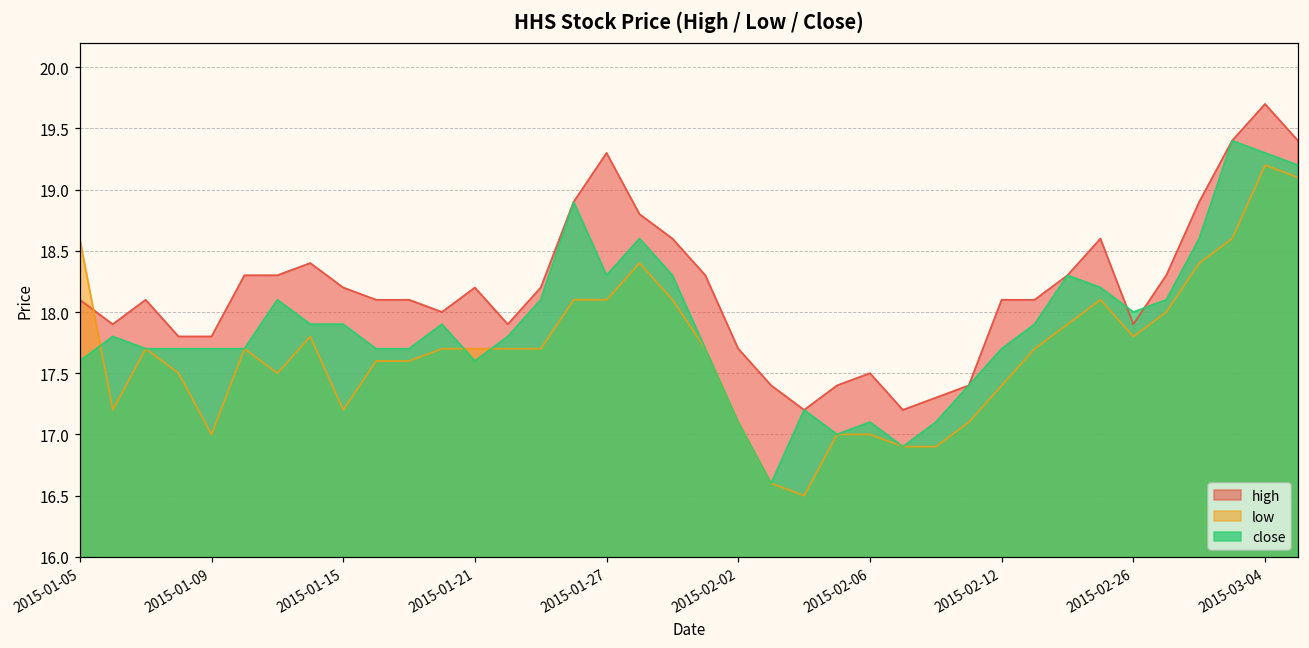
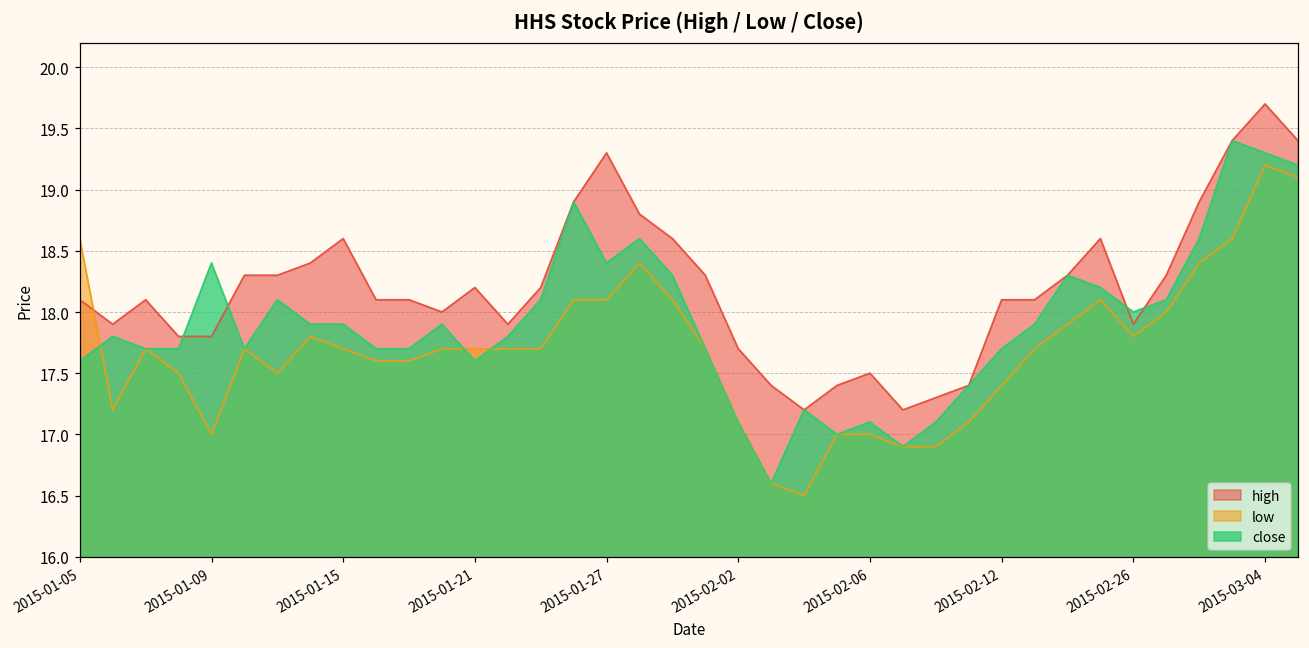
close, 2015-01-09: 17.7 -> 18.4
high, 2015-01-15: 18.2 -> 18.6
low, 2015-01-15: 17.2 -> 17.7
close, 2015-01-27: 18.3 -> 18.4
